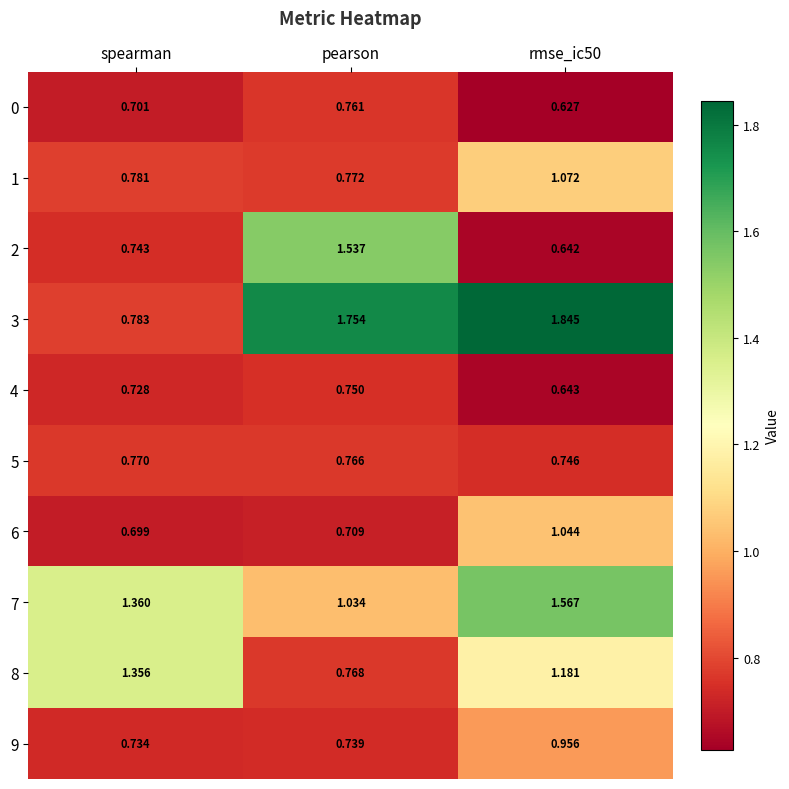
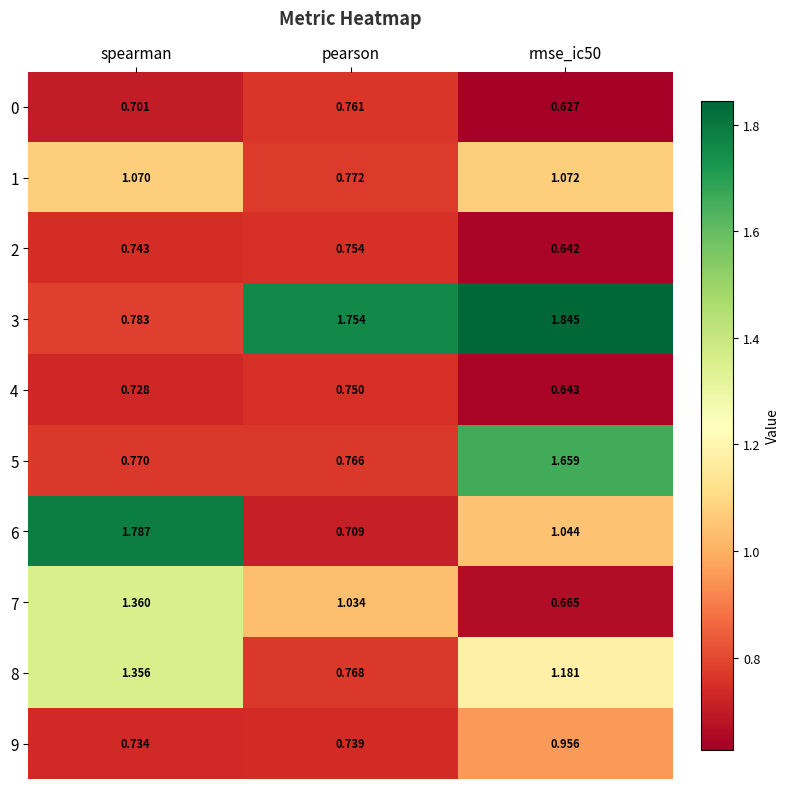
1, spearman: 0.781 -> 1.070
2, pearson: 1.537 -> 0.754
5, rmse_ic50: 0.746 -> 1.659
6, spearman: 0.699 -> 1.787
7, rmse_ic50: 1.567 -> 0.665
